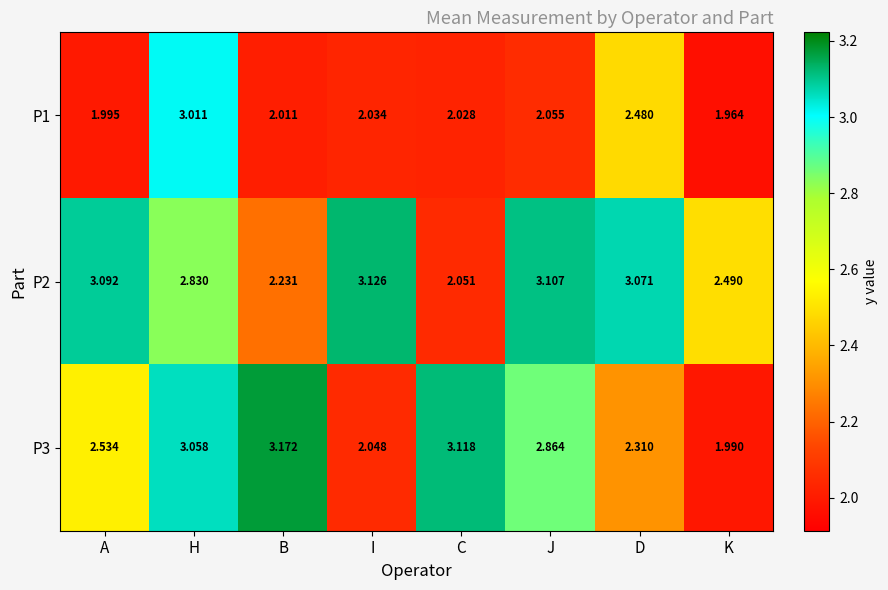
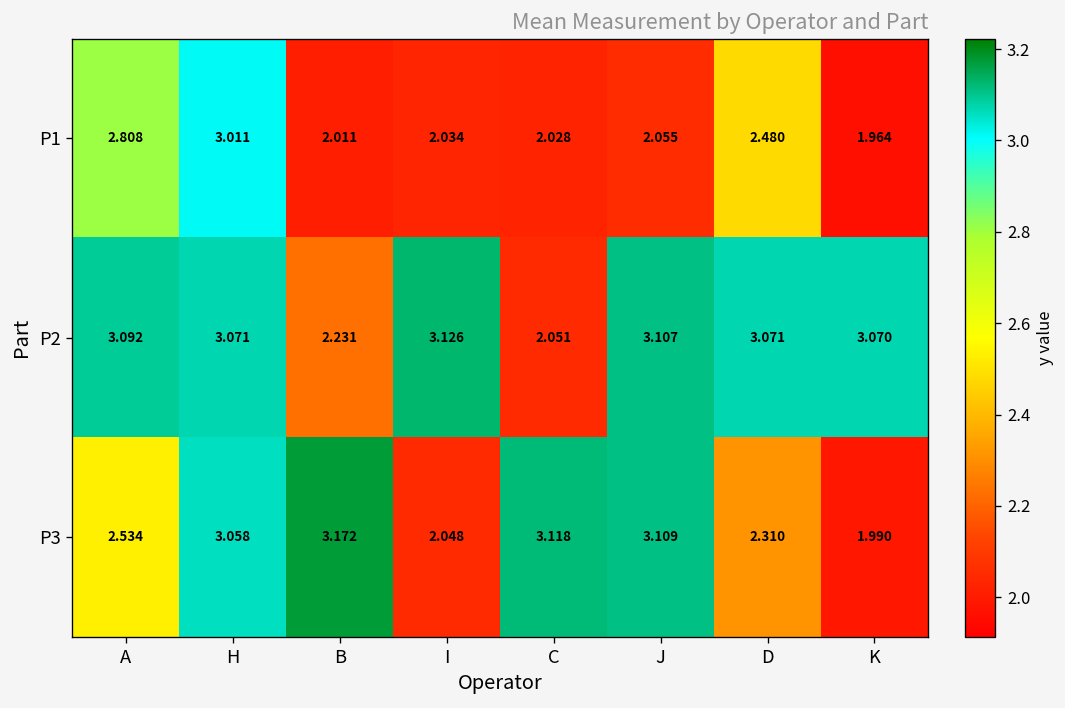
P1, A: 1.995 -> 2.808
P2, H: 2.830 -> 3.071
P2, K: 2.490 -> 3.070
P3, J: 2.864 -> 3.109
